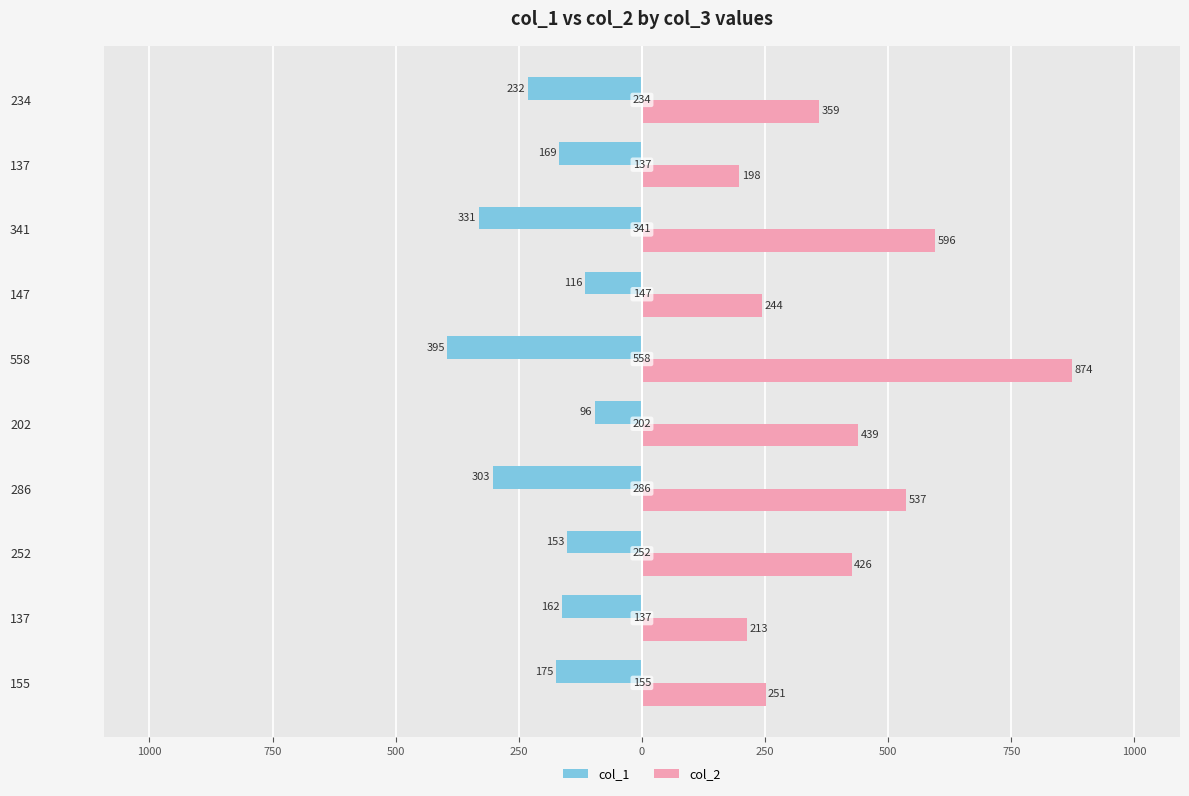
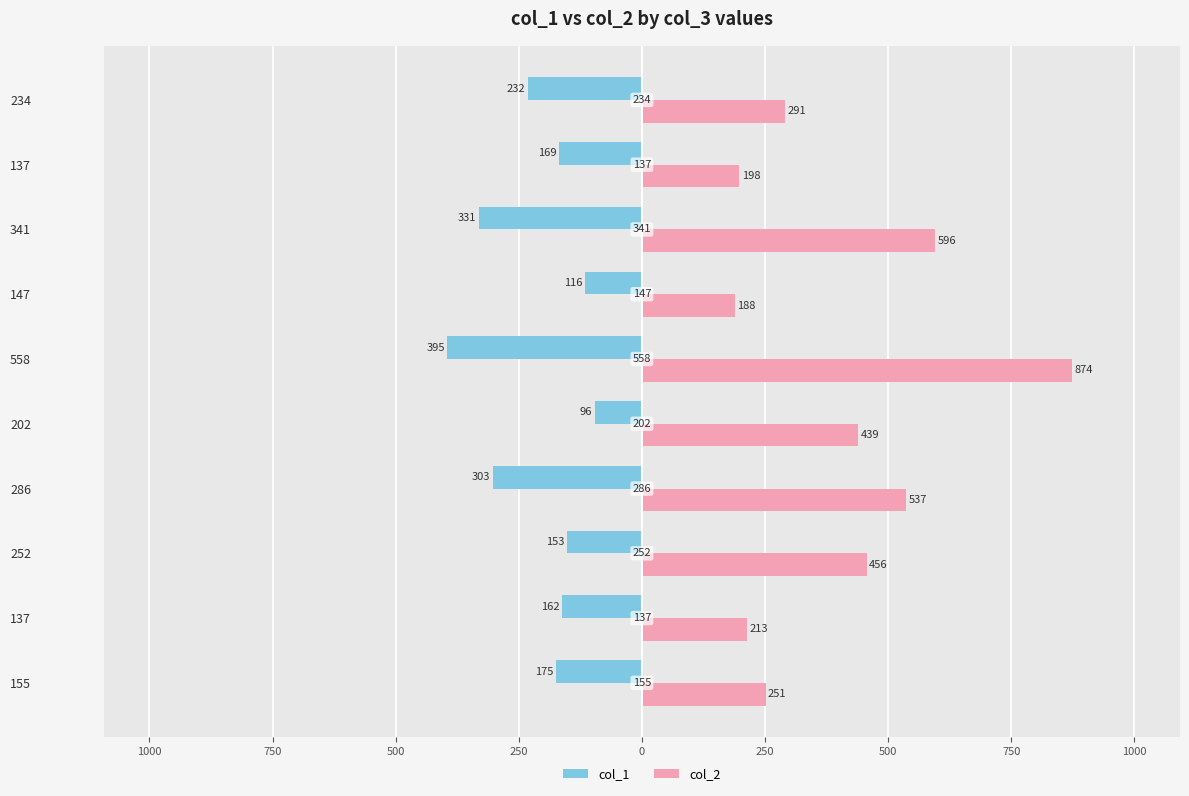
col_2, 234: 359 -> 291
col_2, 147: 244 -> 188
col_2, 252: 426 -> 456
